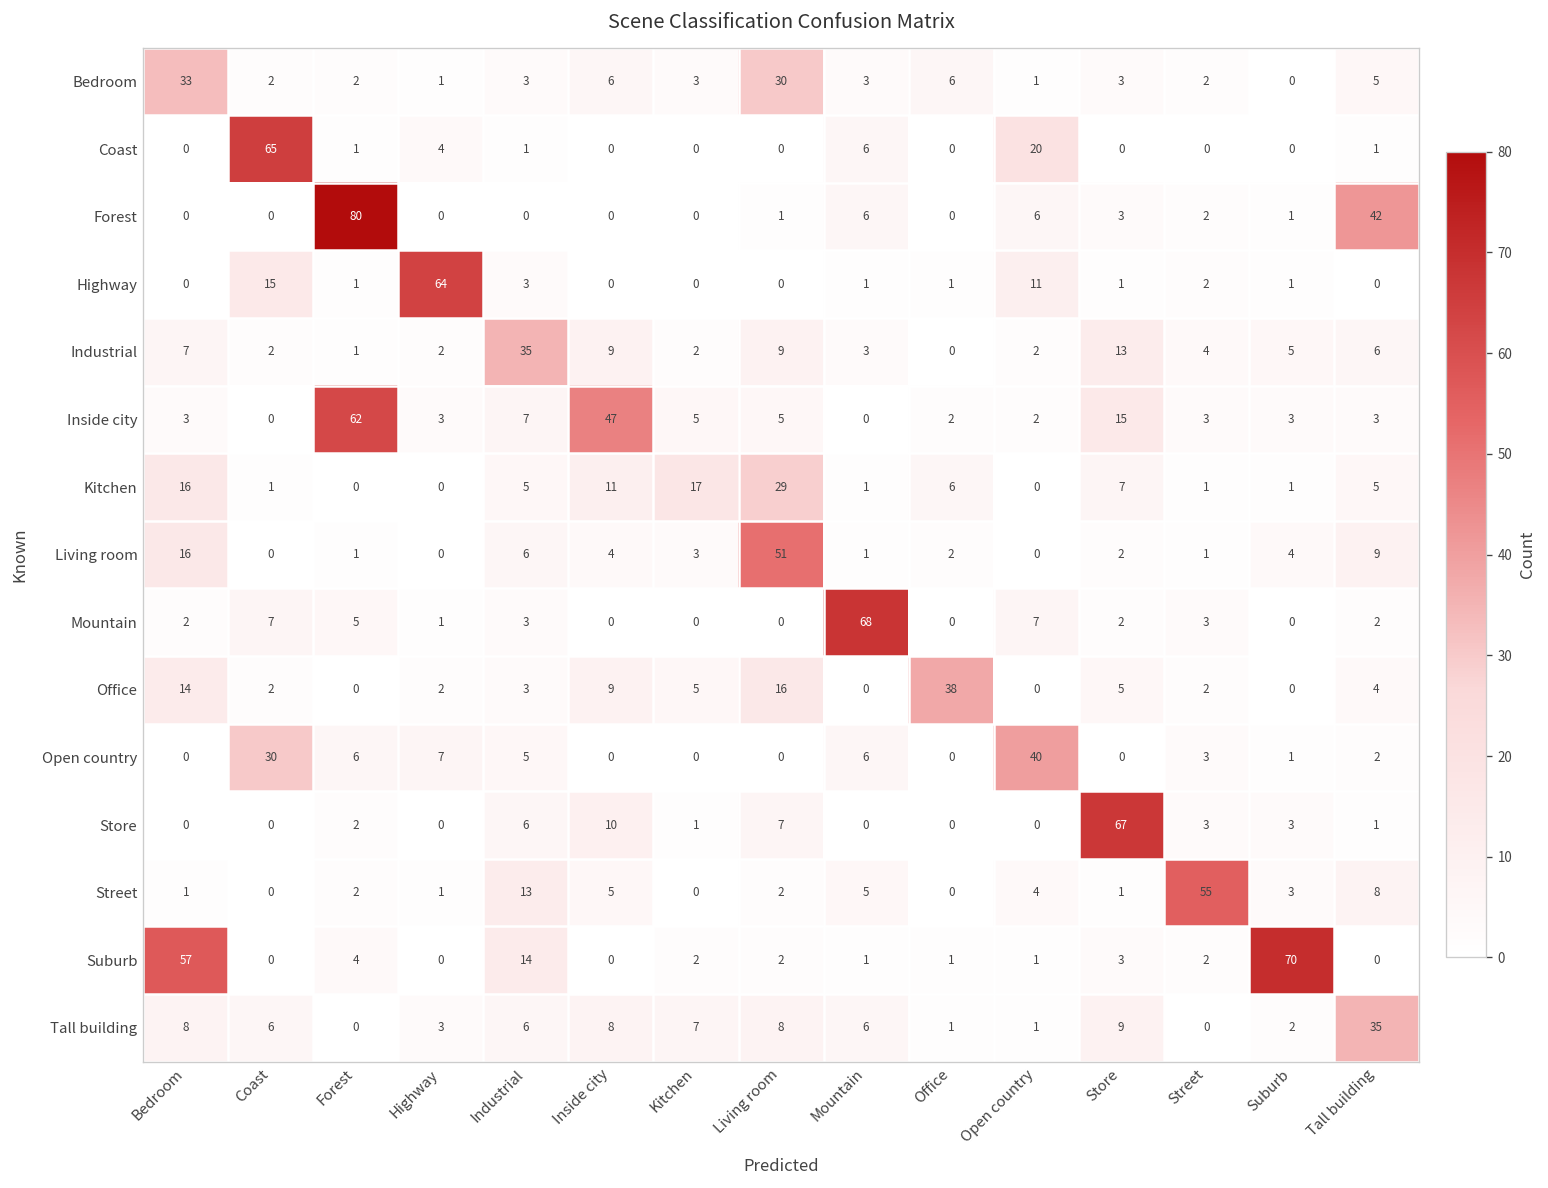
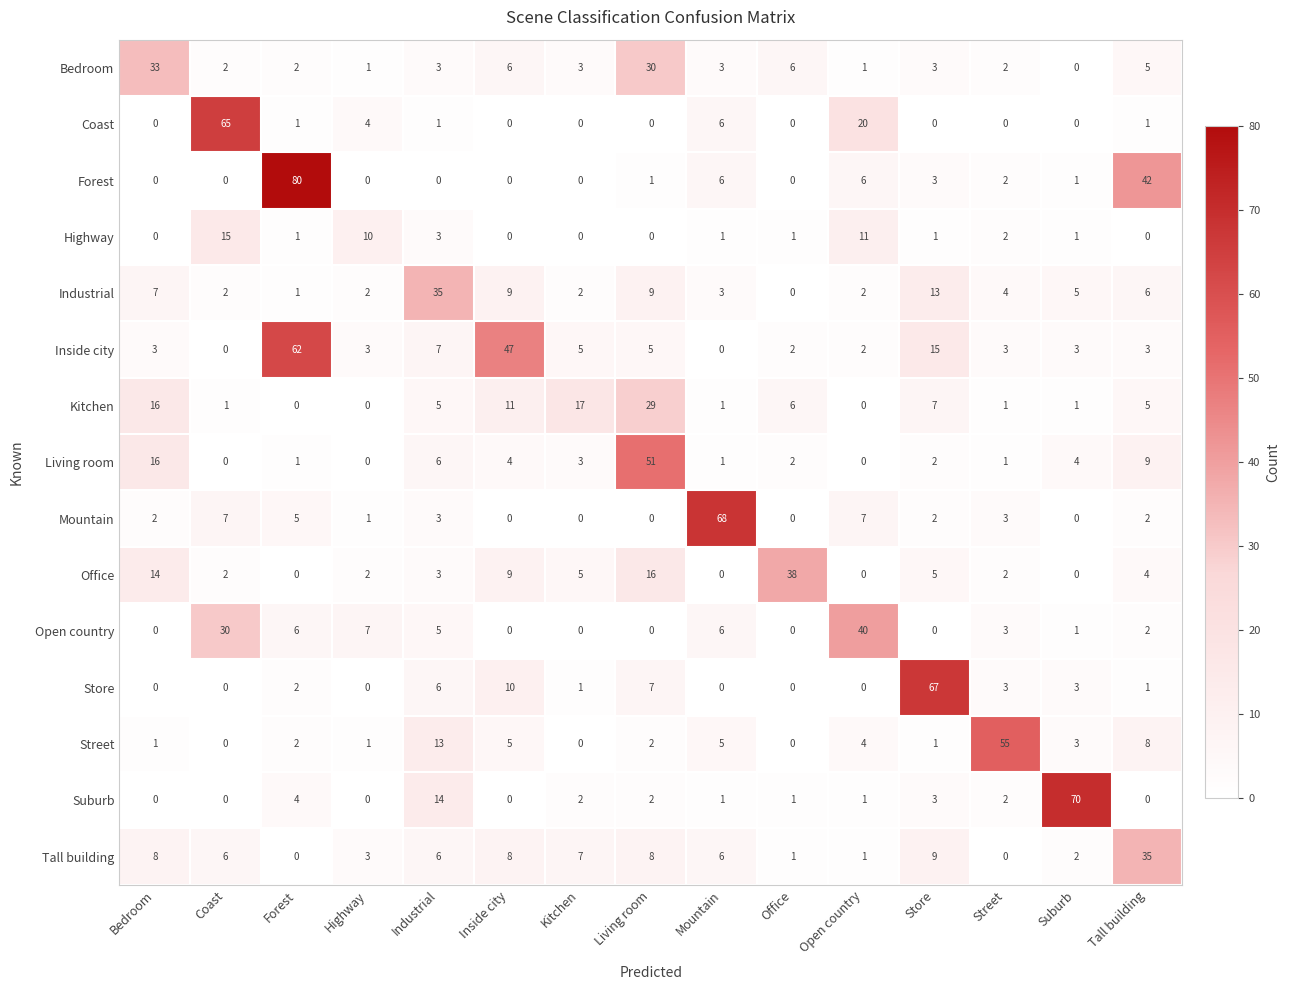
Highway, Highway: 64 -> 10
Suburb, Bedroom: 57 -> 0
